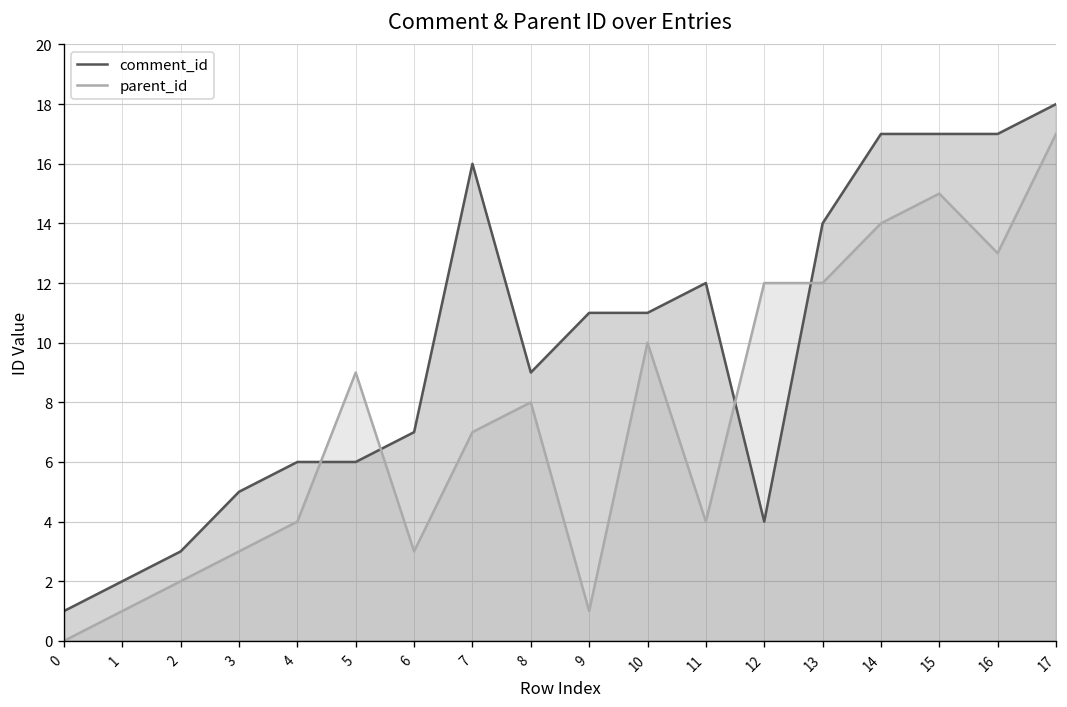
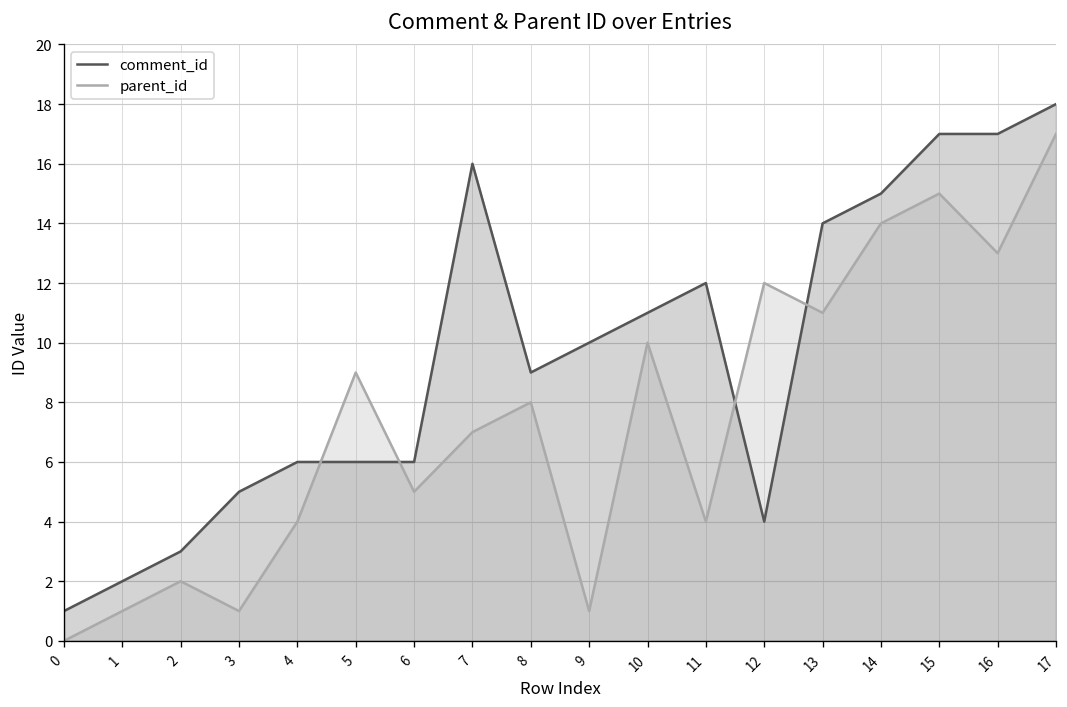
parent_id, 3: 3 -> 1
comment_id, 6: 7 -> 6
parent_id, 6: 3 -> 5
comment_id, 9: 11 -> 10
parent_id, 13: 12 -> 11
comment_id, 14: 17 -> 15
